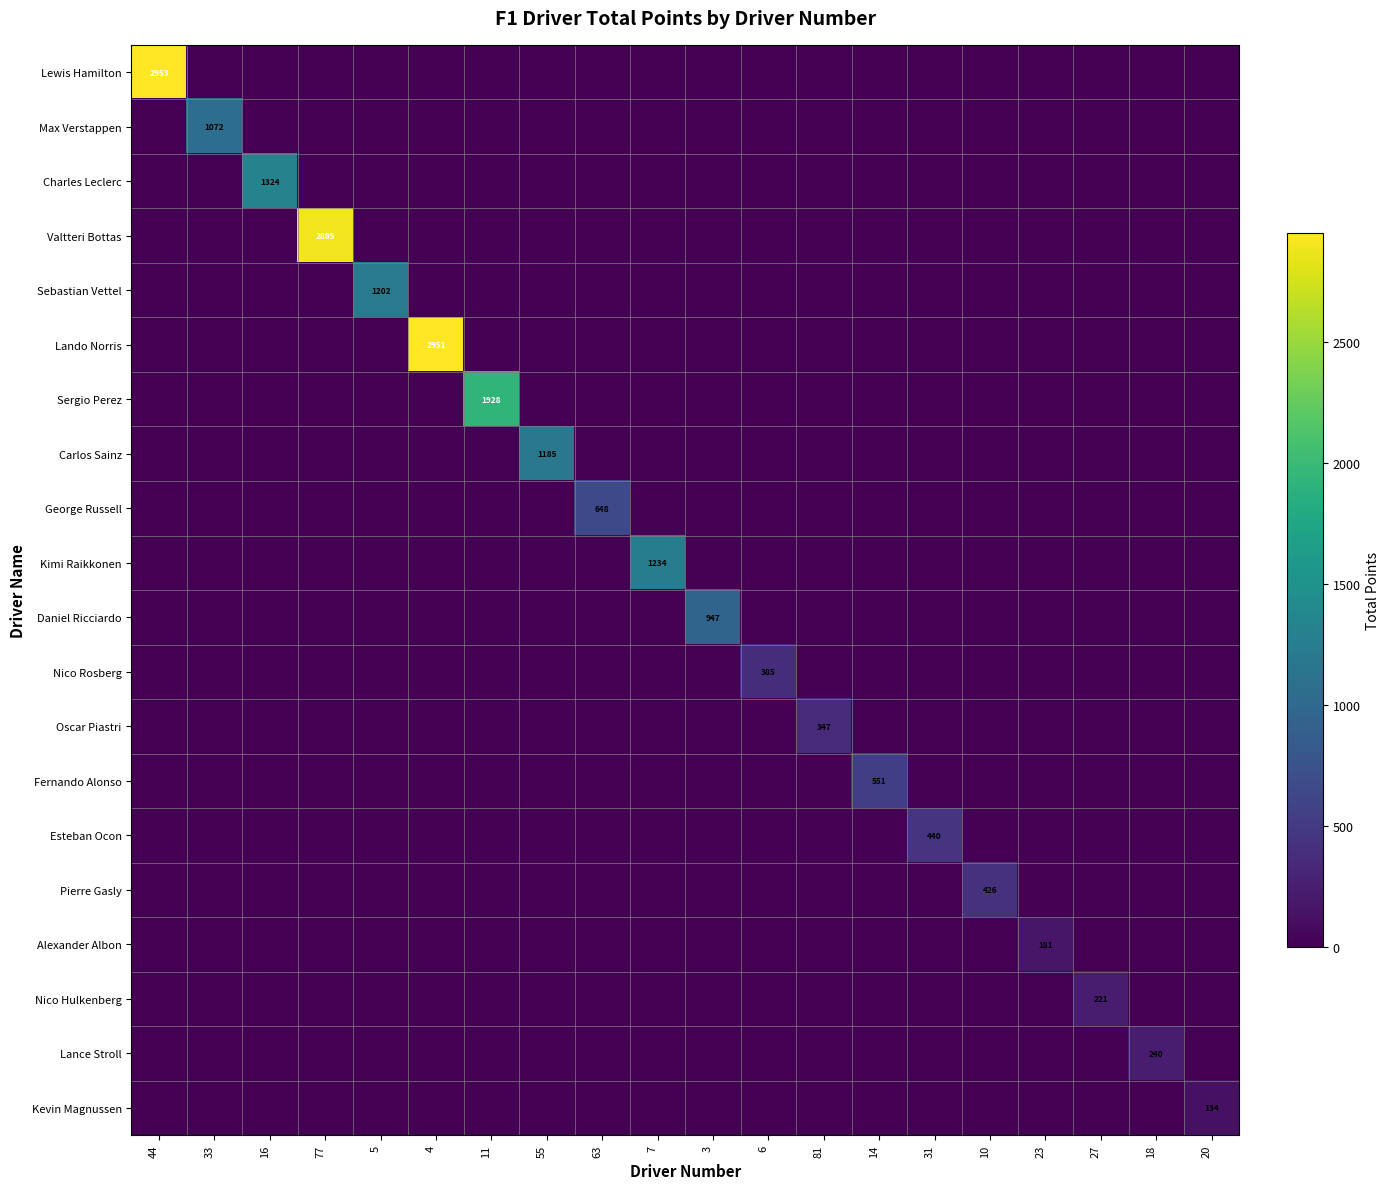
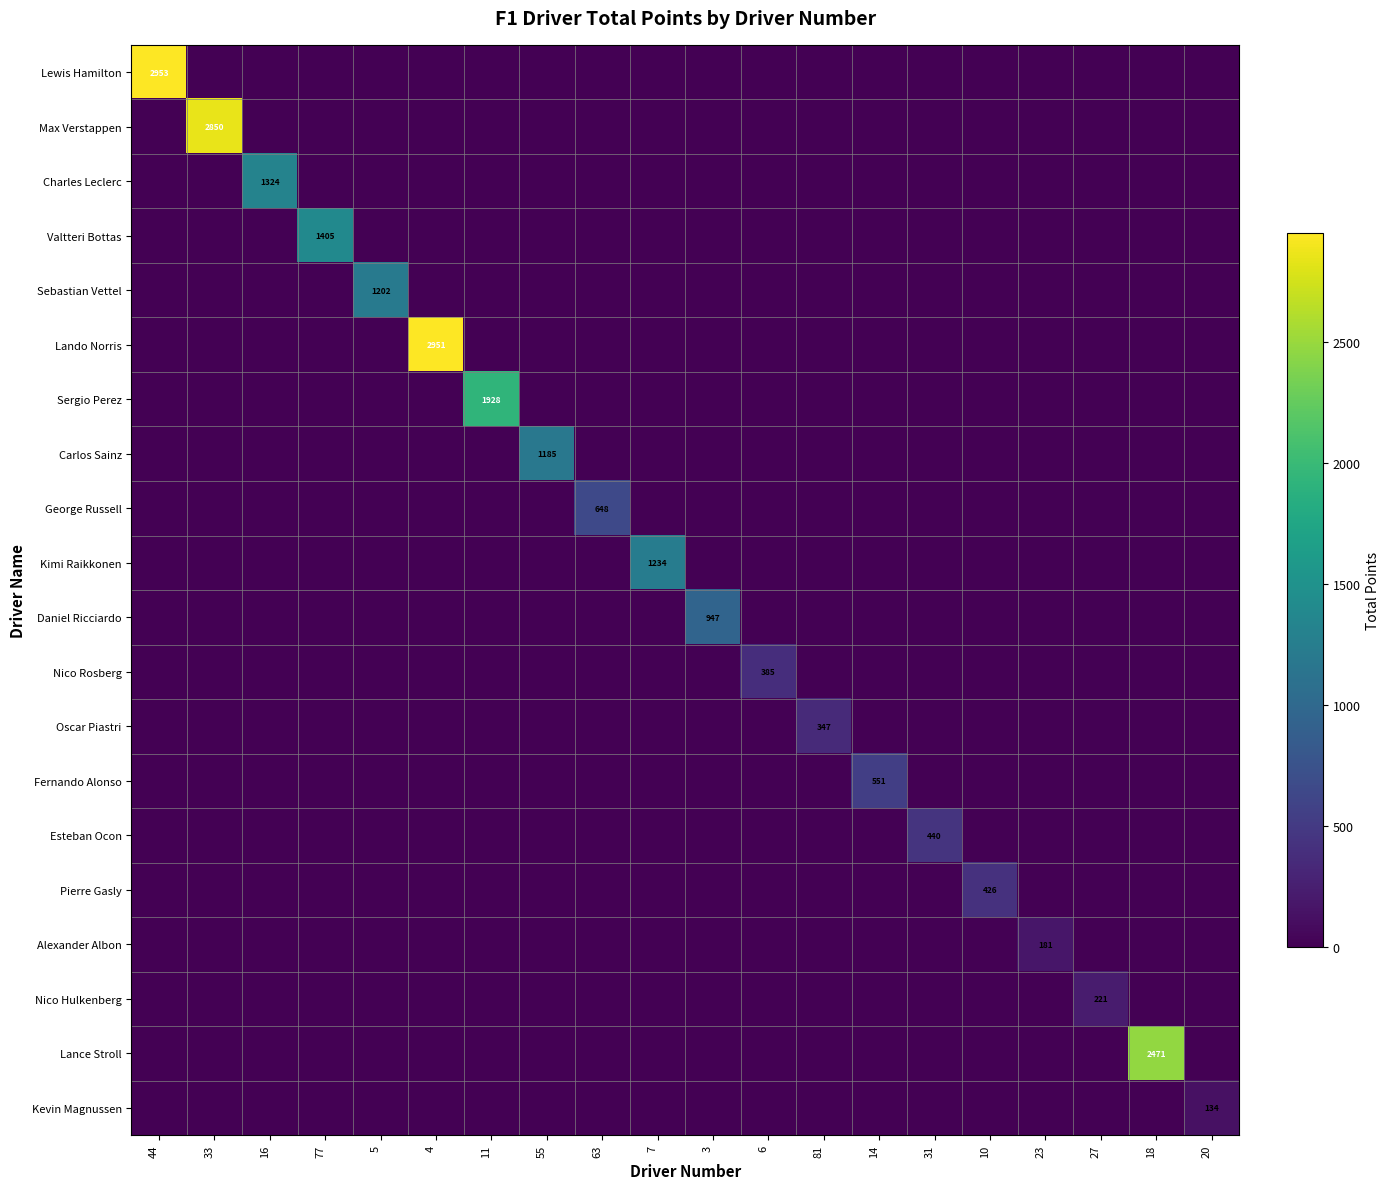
Max Verstappen, 33: 1072 -> 2850
Valtteri Bottas, 77: 2885 -> 1405
Lance Stroll, 18: 240 -> 2471
